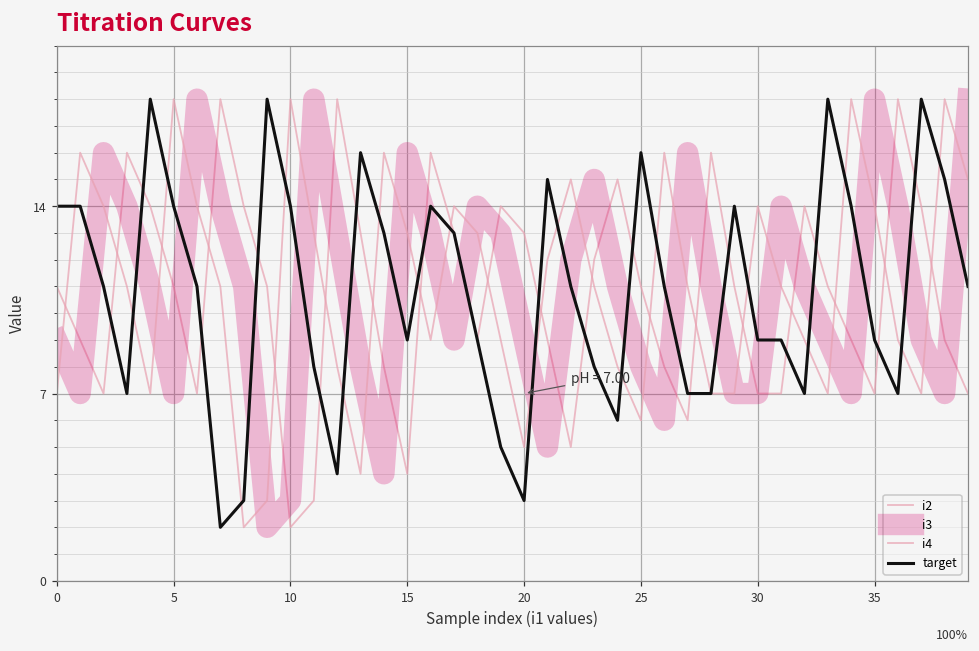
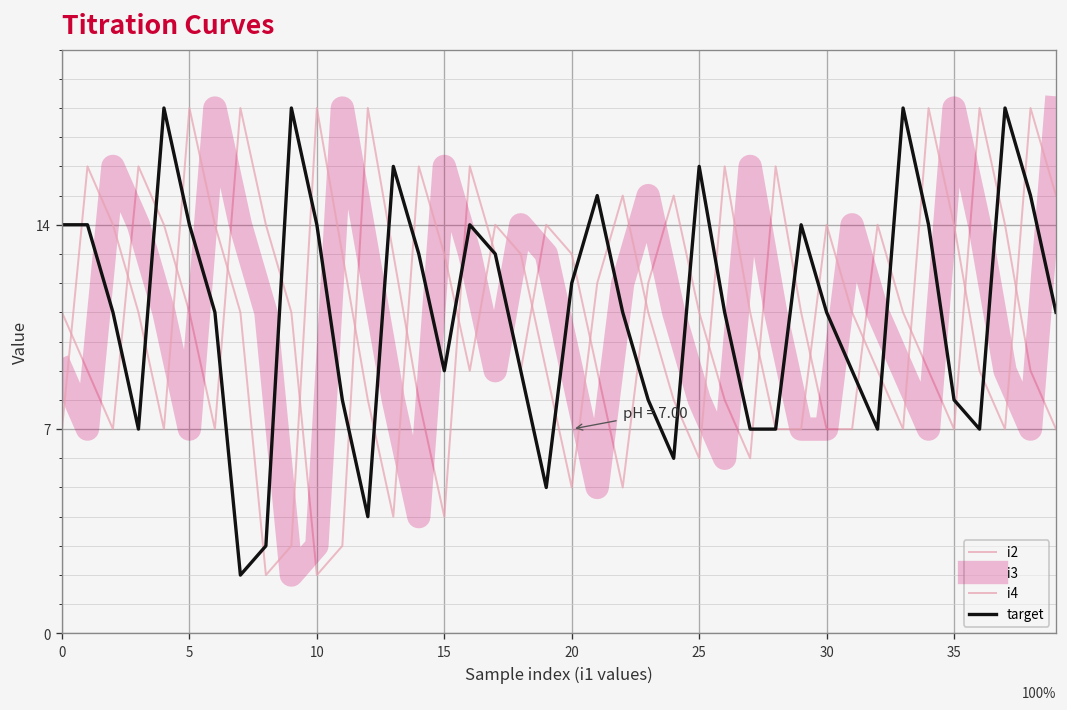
target, 20: 3 -> 12
target, 30: 9 -> 11
target, 35: 9 -> 8
